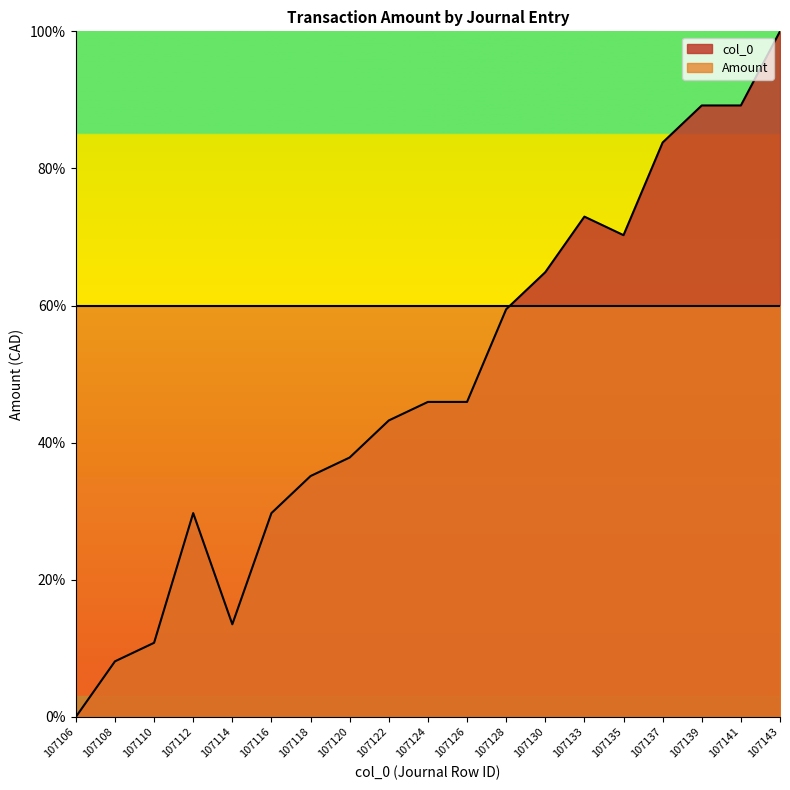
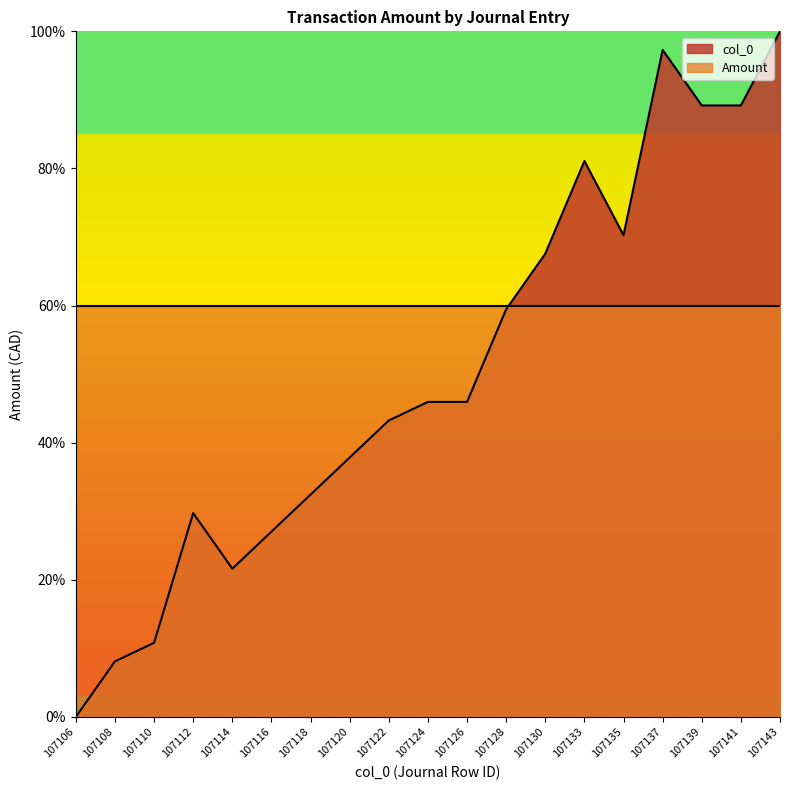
col_0, 107114: 14% -> 22%
col_0, 107116: 30% -> 27%
col_0, 107118: 35% -> 32%
col_0, 107130: 65% -> 68%
col_0, 107133: 73% -> 81%
col_0, 107137: 84% -> 97%
